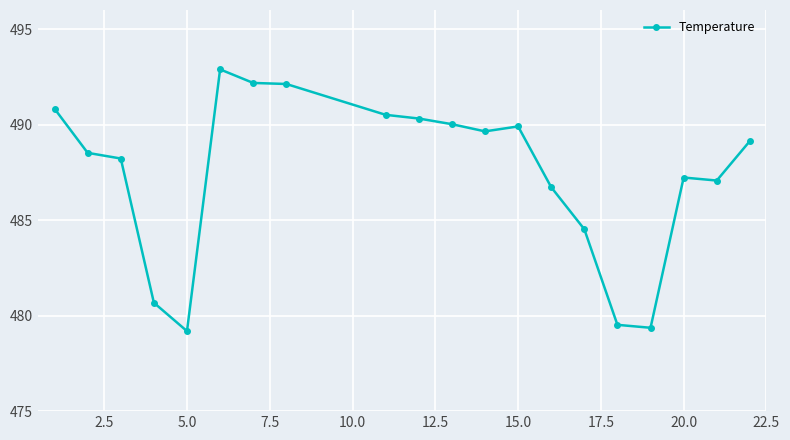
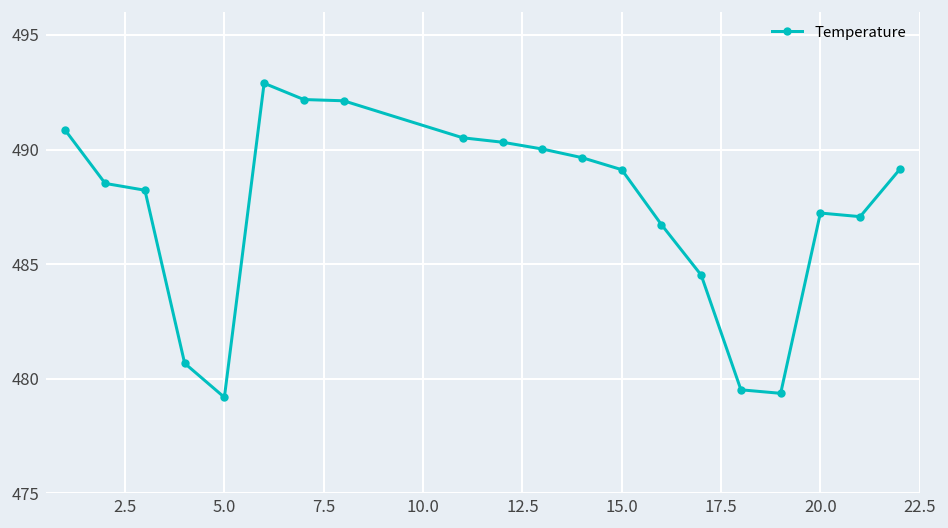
15.0: 489.9 -> 489.1
